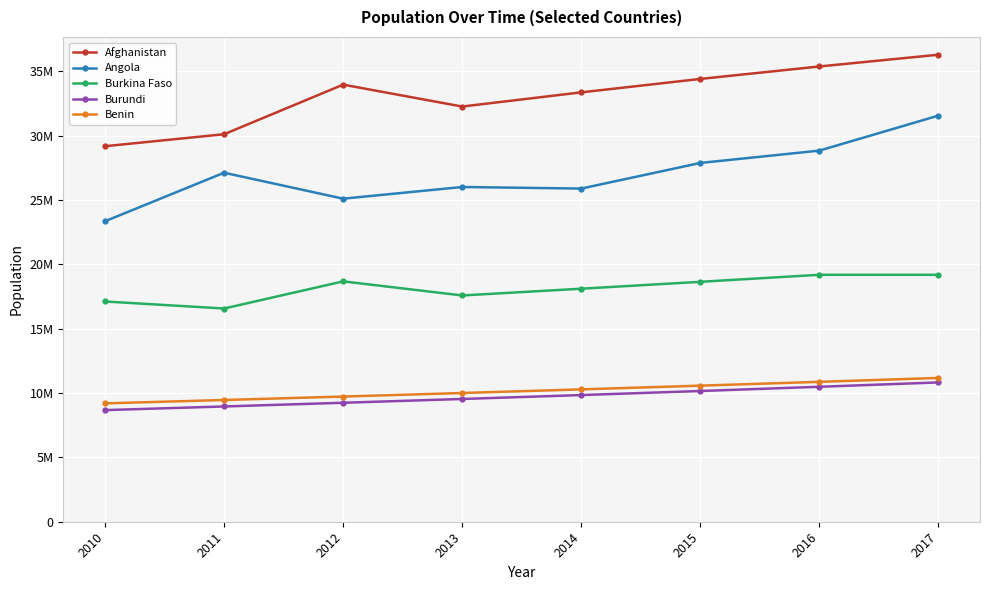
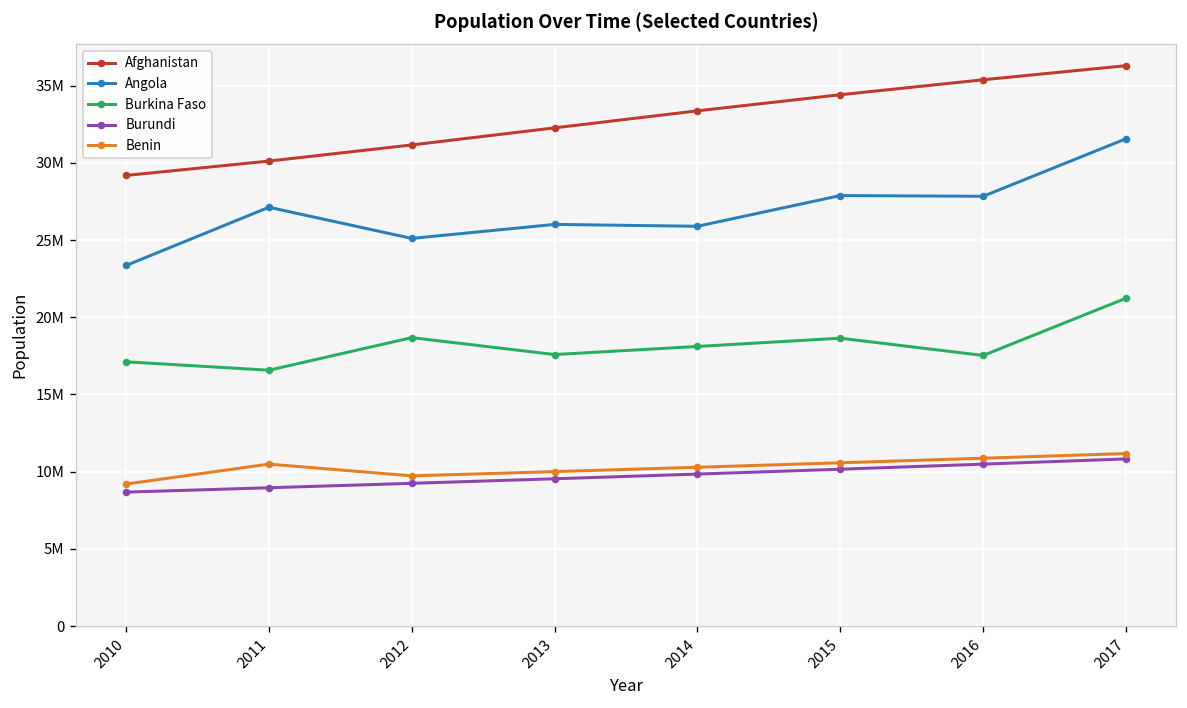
Benin, 2011: 9500000 -> 10500000
Afghanistan, 2012: 34000000 -> 31200000
Angola, 2016: 28800000 -> 27800000
Burkina Faso, 2016: 19200000 -> 17500000
Burkina Faso, 2017: 19200000 -> 21200000
